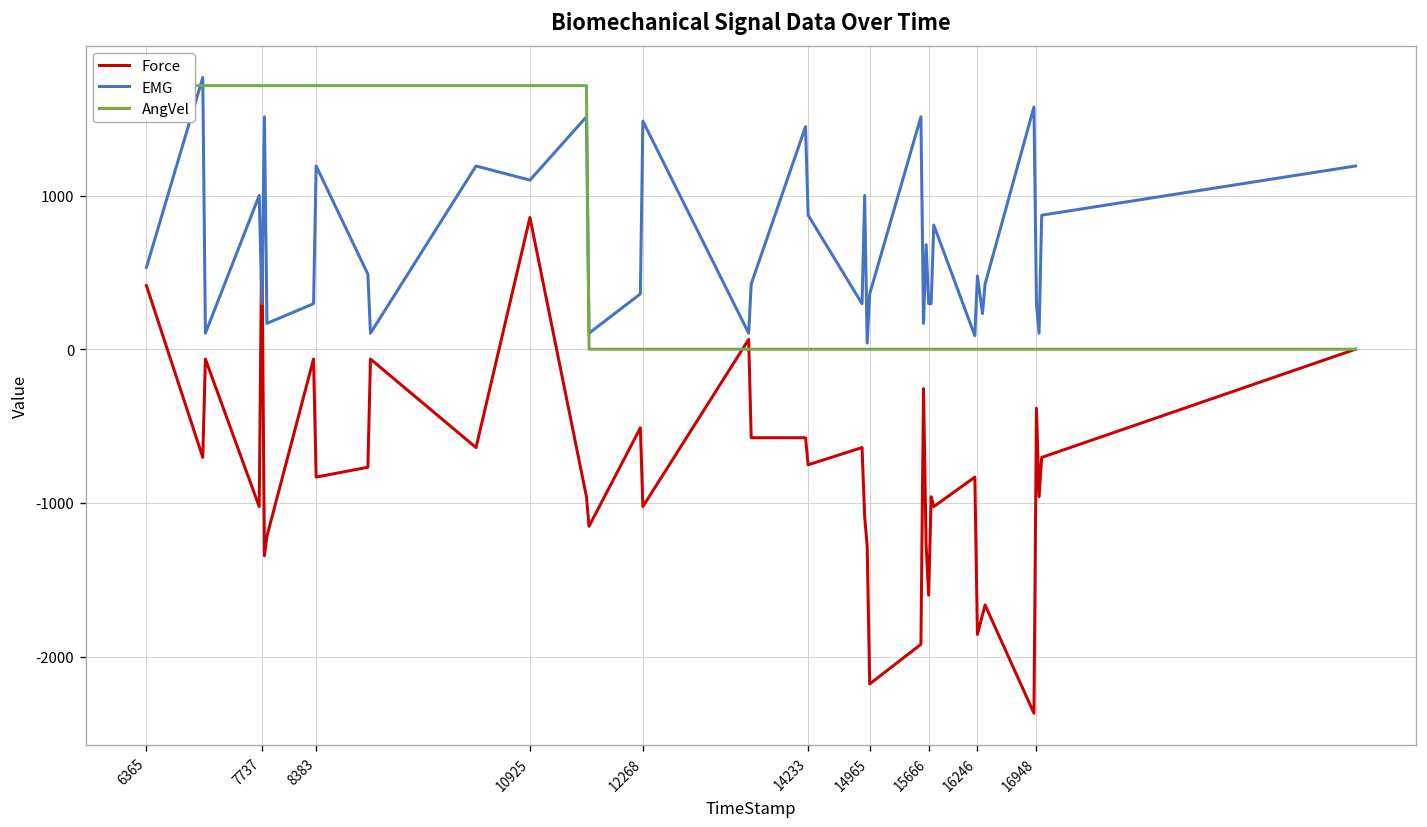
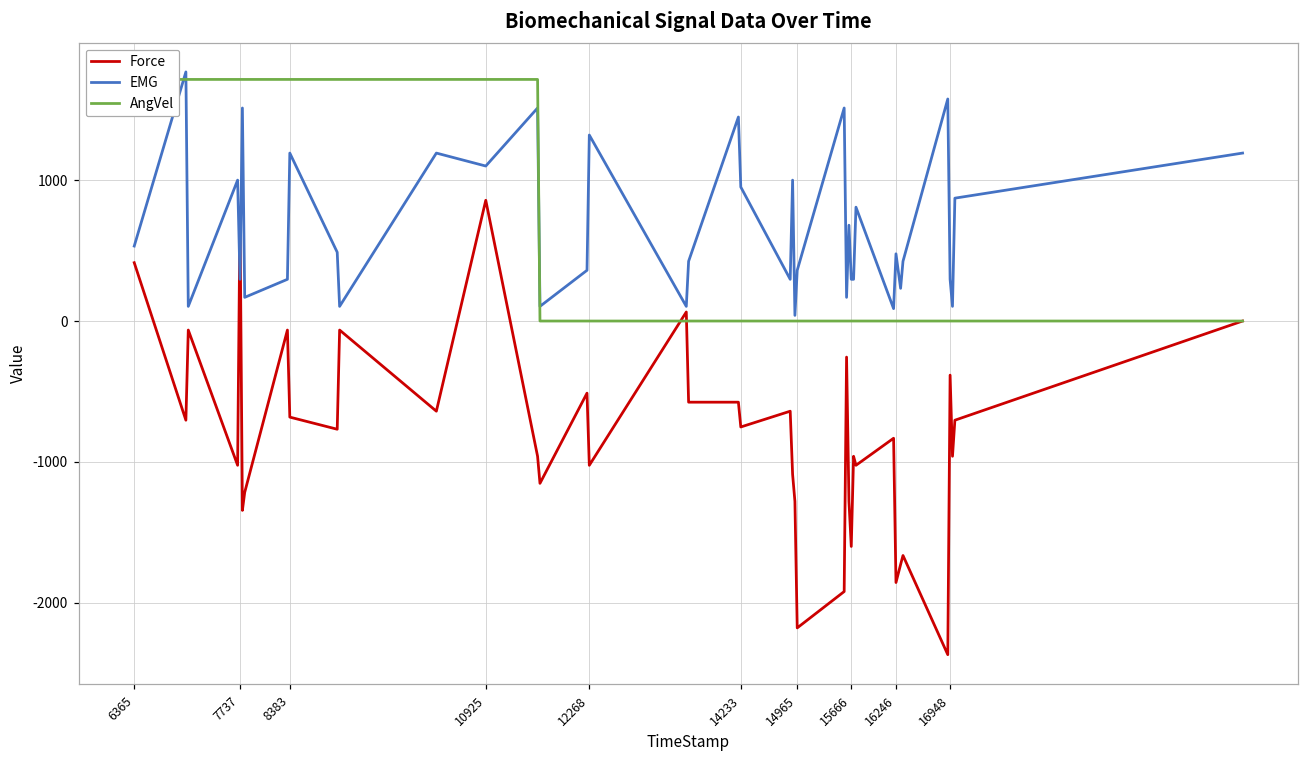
Force, 8383: -830 -> -680
EMG, 12268: 1480 -> 1320
EMG, 14233: 870 -> 950
